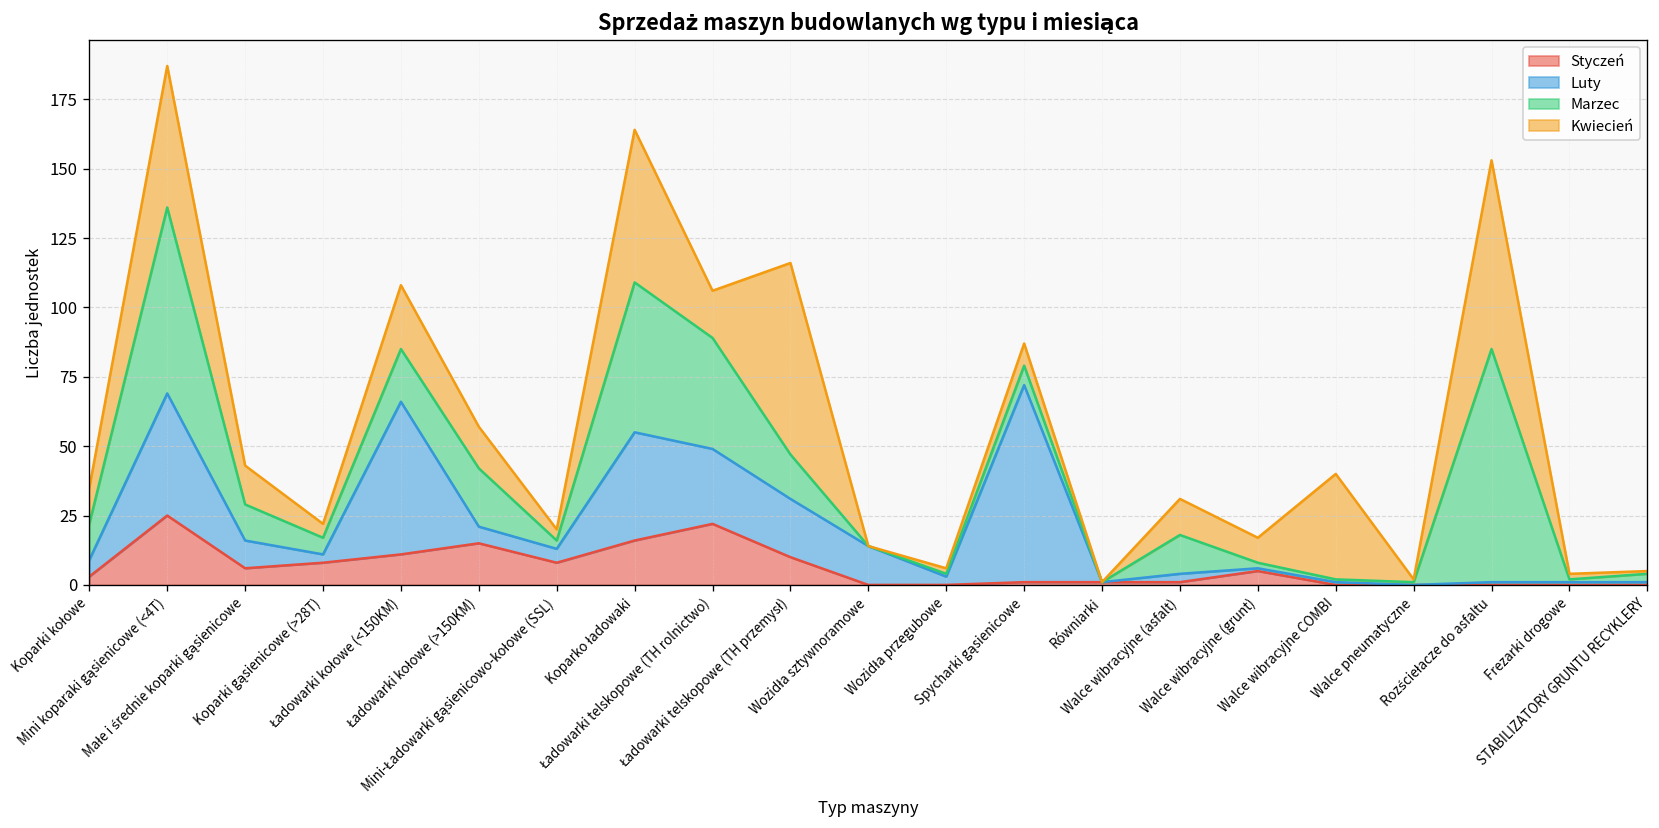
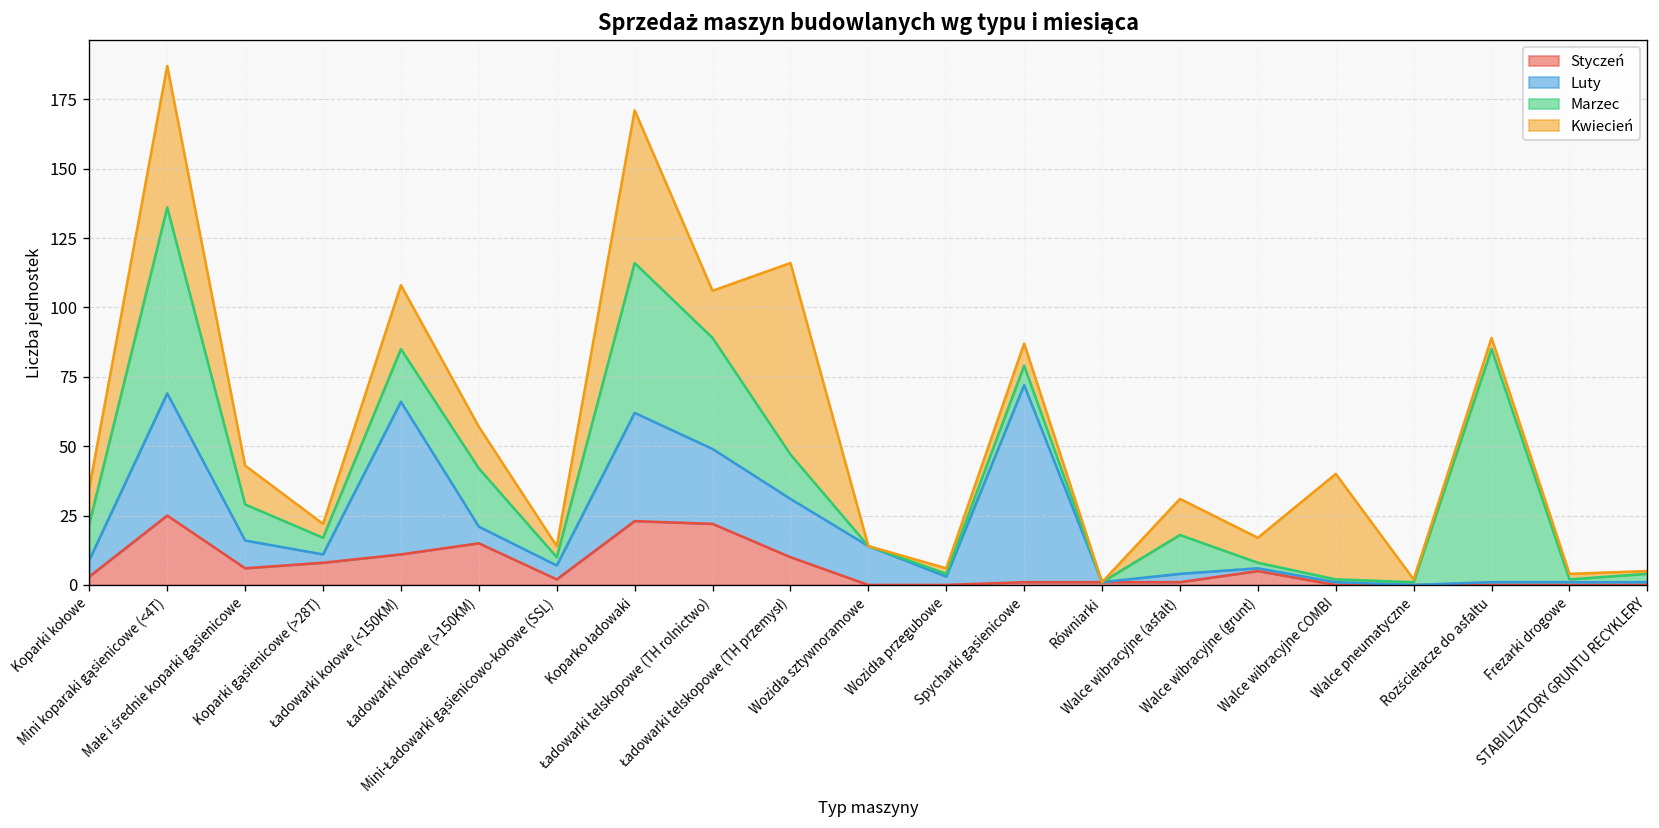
Styczeń, Mini-Ładowarki gąsienicowo-kołowe (SSL): 8 -> 2
Styczeń, Koparko ładowaki: 16 -> 23
Kwiecień, Rozściełacze do asfaltu: 68 -> 4
